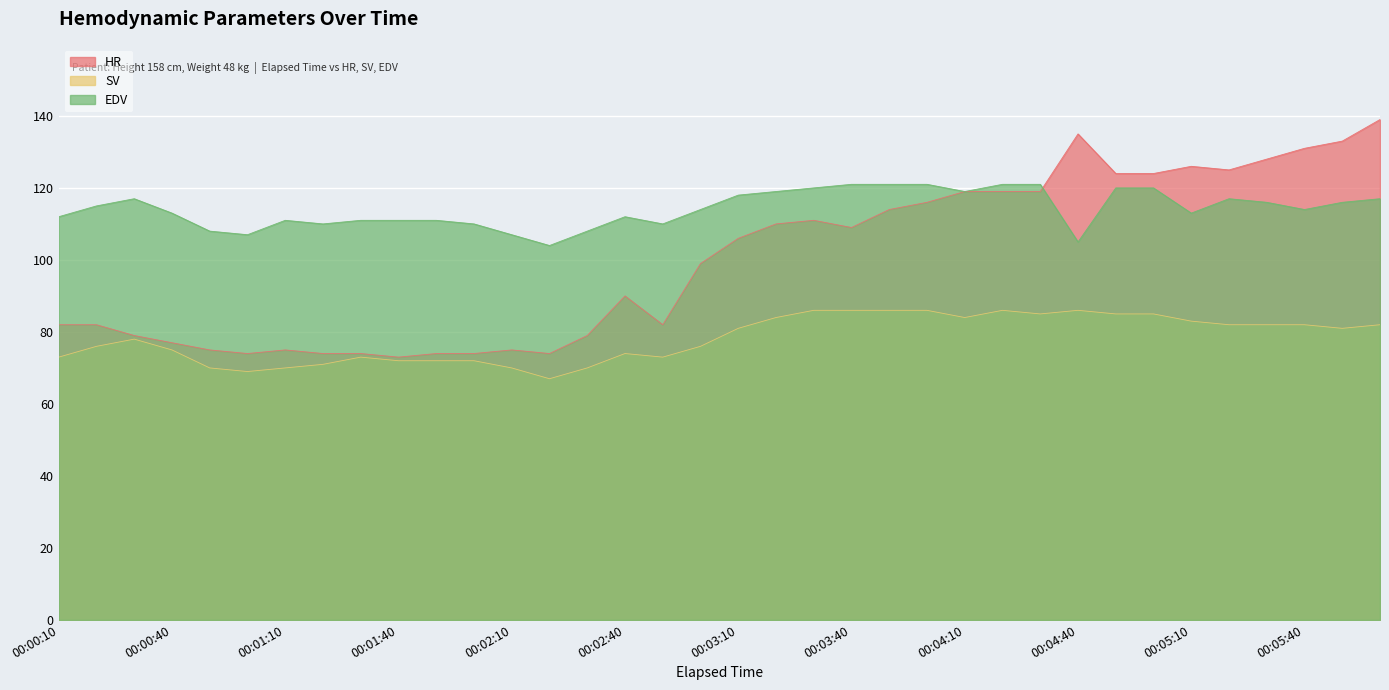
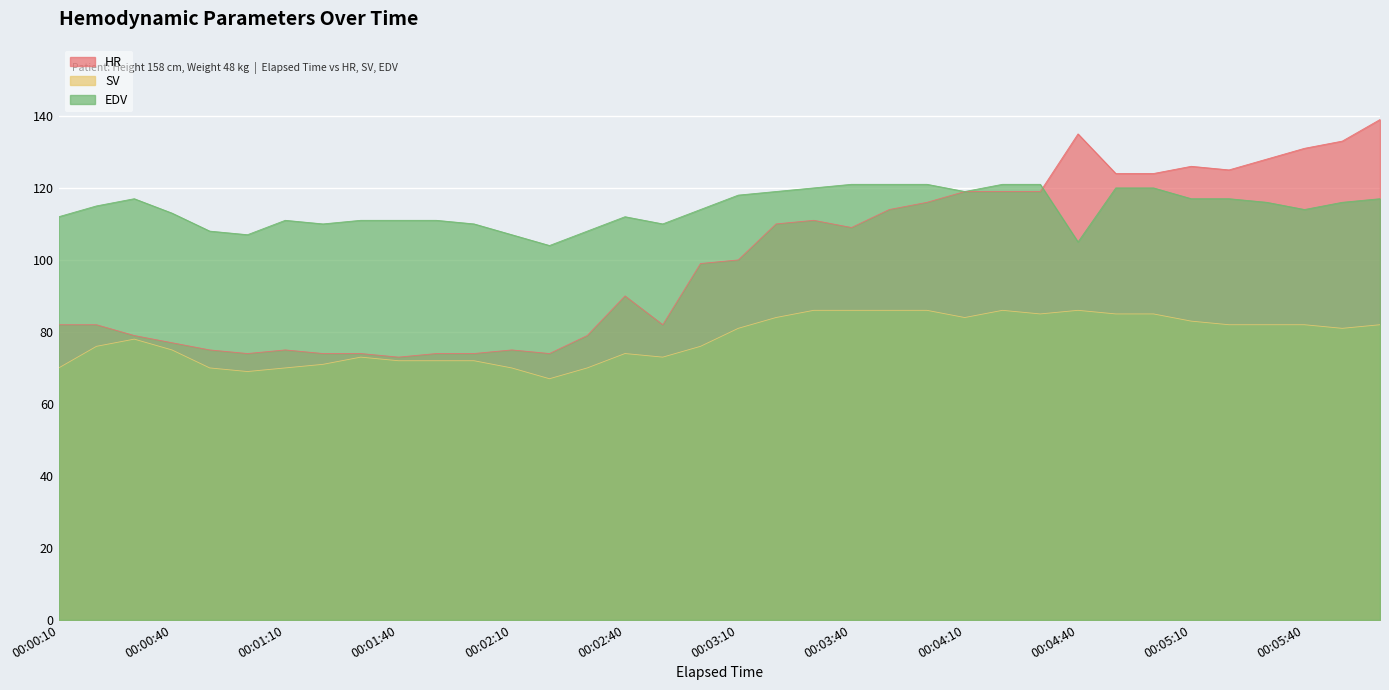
SV, 00:00:10: 73 -> 70
HR, 00:03:10: 106 -> 100
EDV, 00:05:10: 113 -> 117
